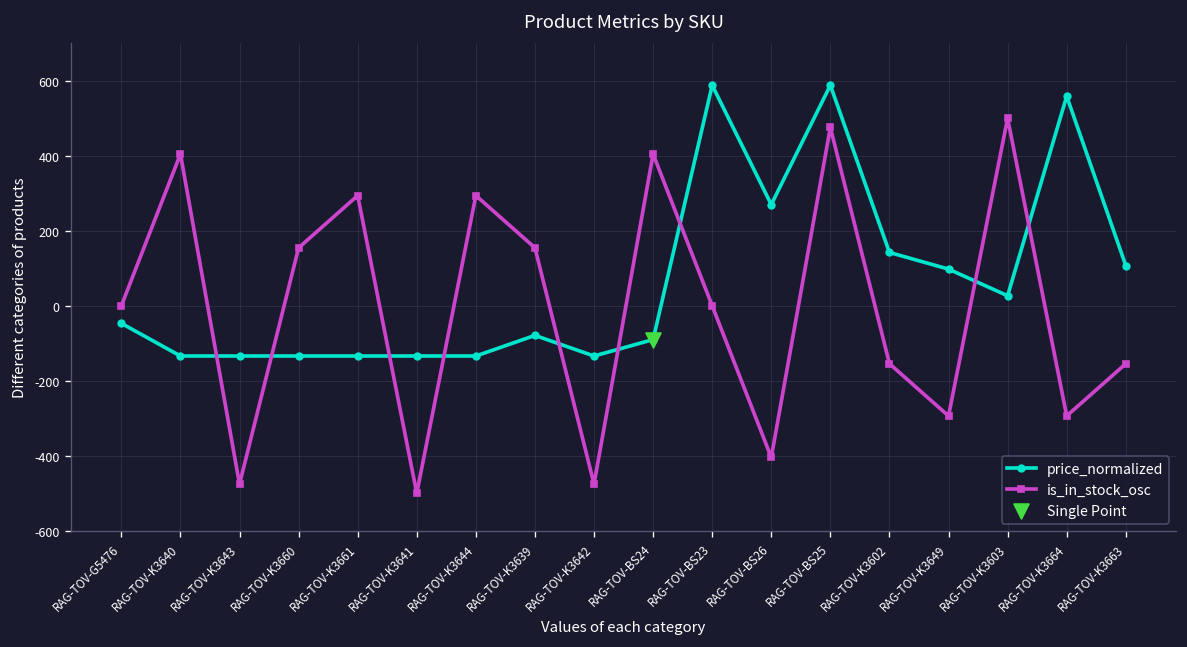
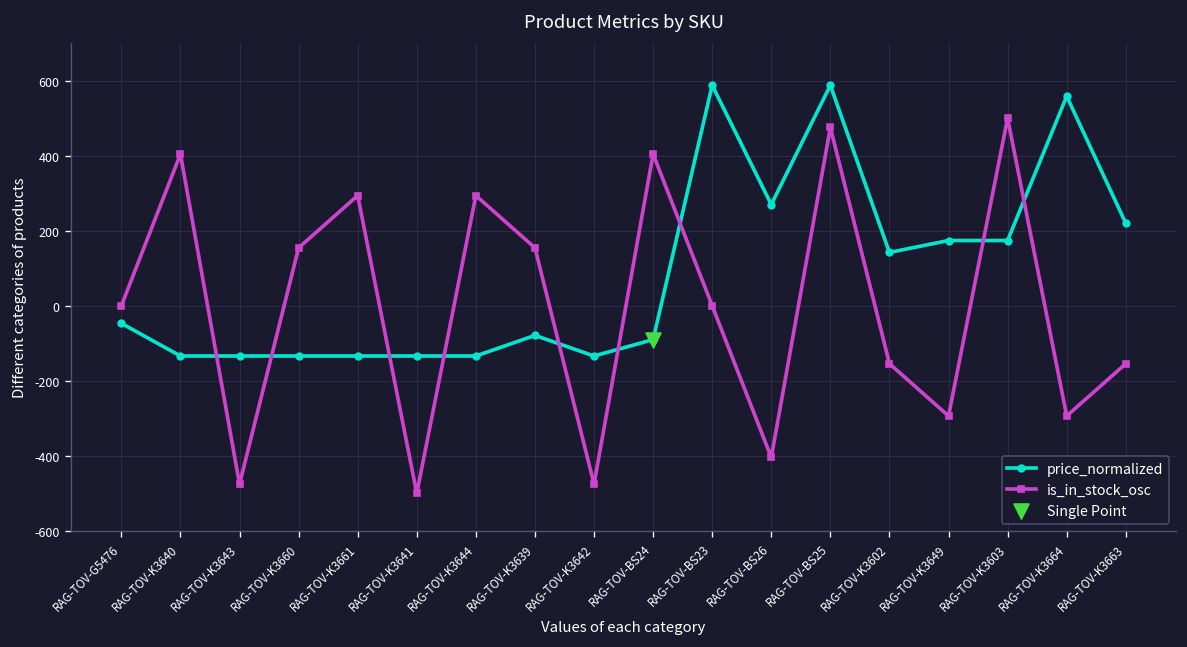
price_normalized, RAG-TOV-K3649: 100 -> 170
price_normalized, RAG-TOV-K3603: 30 -> 170
price_normalized, RAG-TOV-K3663: 110 -> 220
